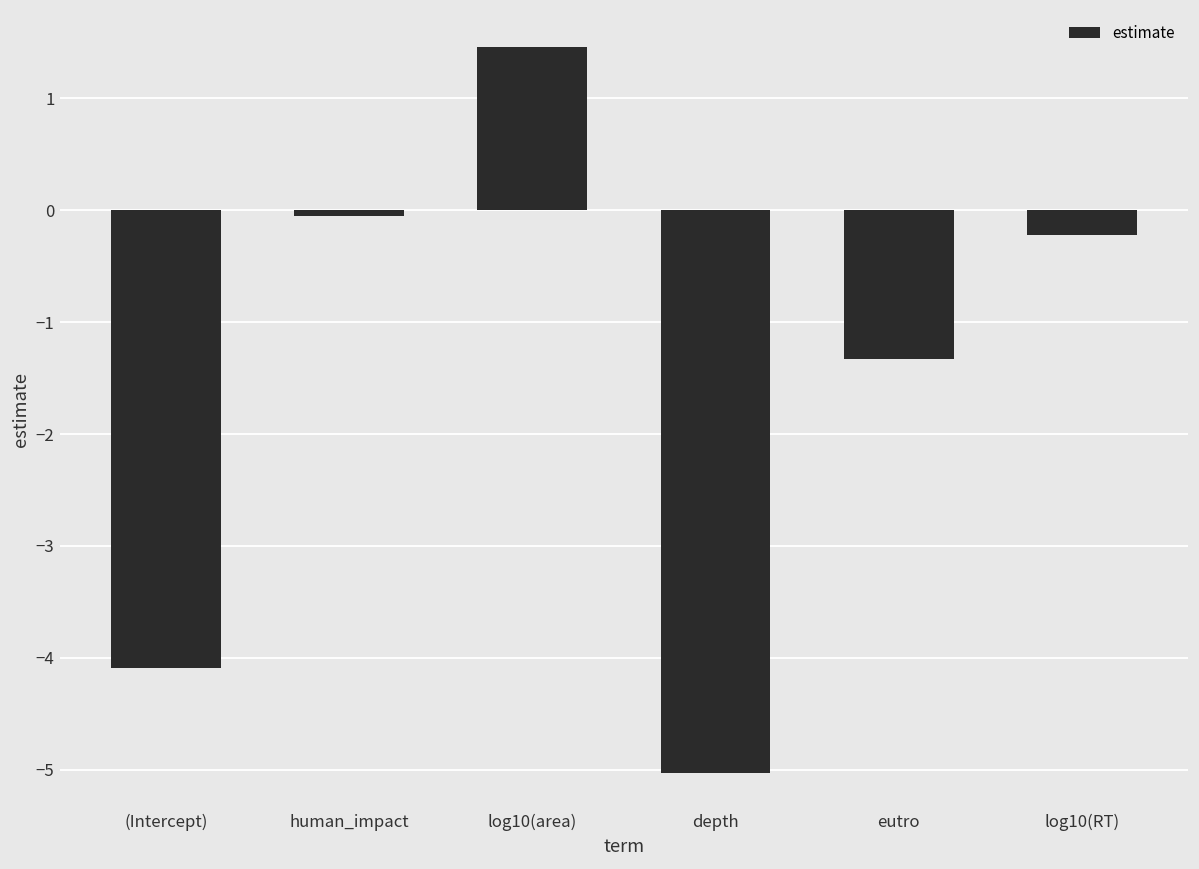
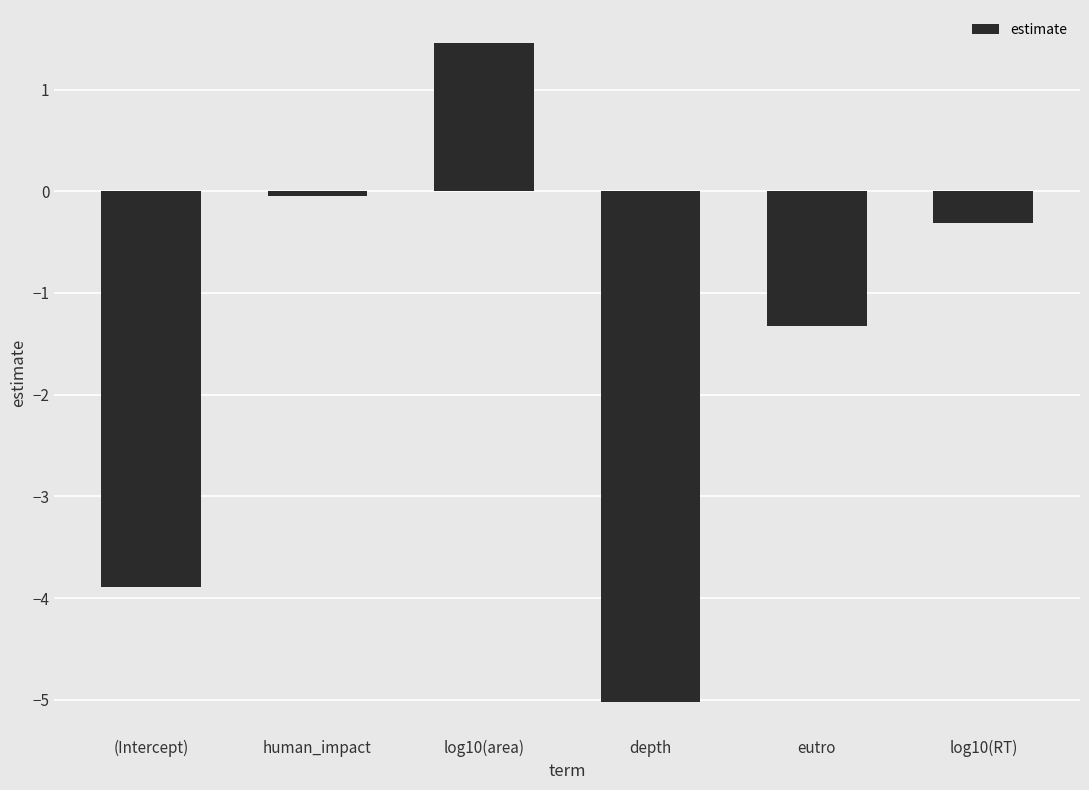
(Intercept): -4.09 -> -3.89
log10(RT): -0.22 -> -0.31
